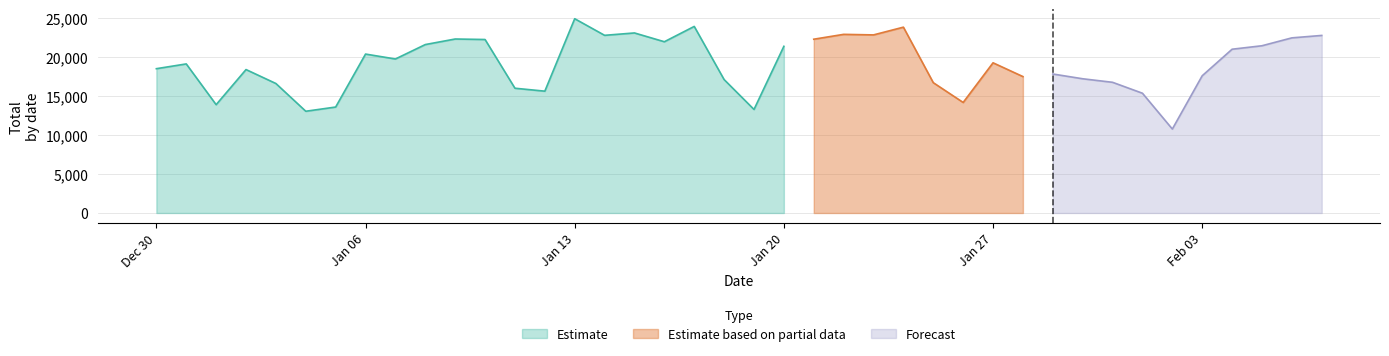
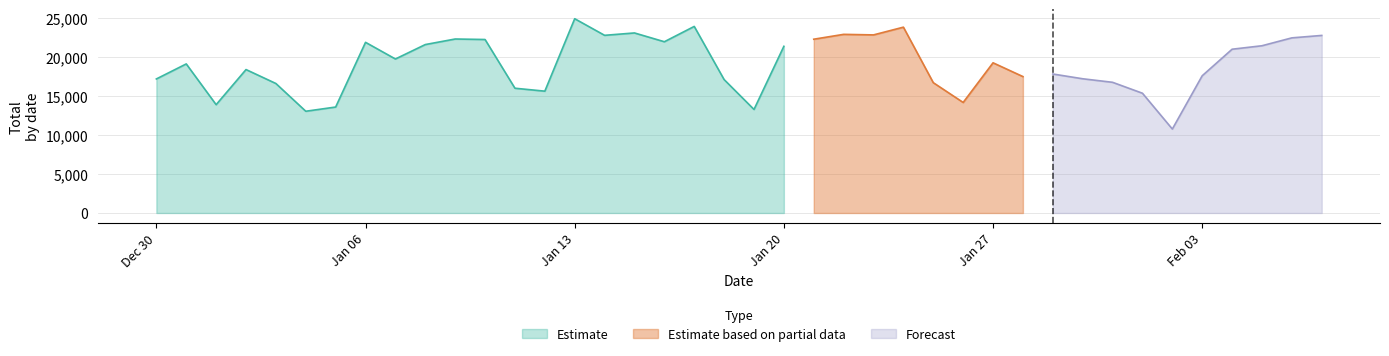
Estimate, Dec 30: 19,000 -> 17,000
Estimate, Jan 06: 20,000 -> 22,000
